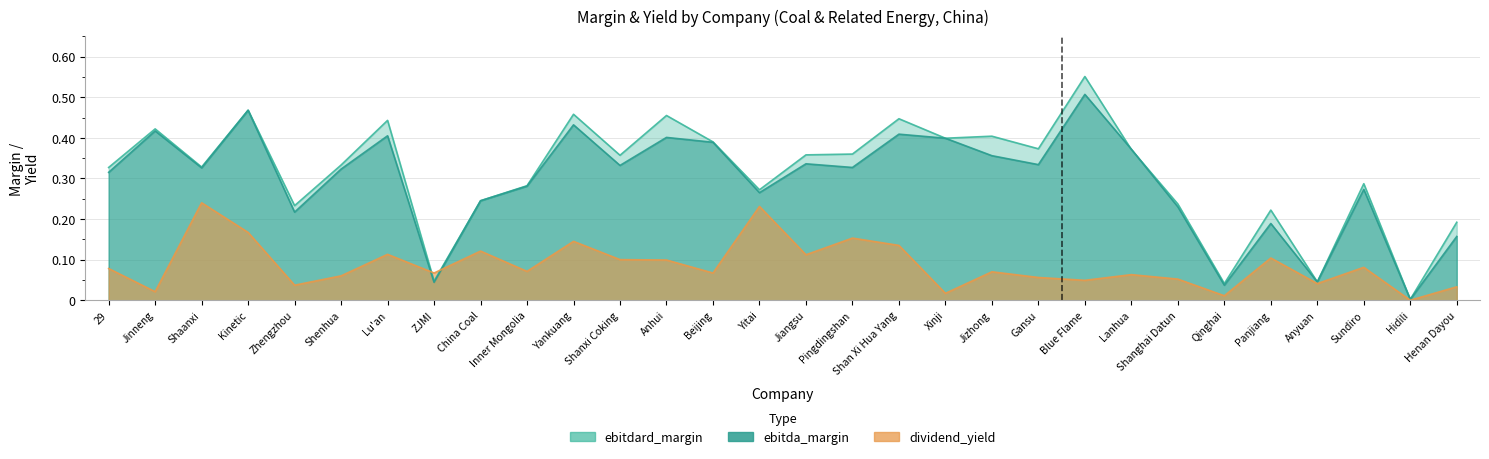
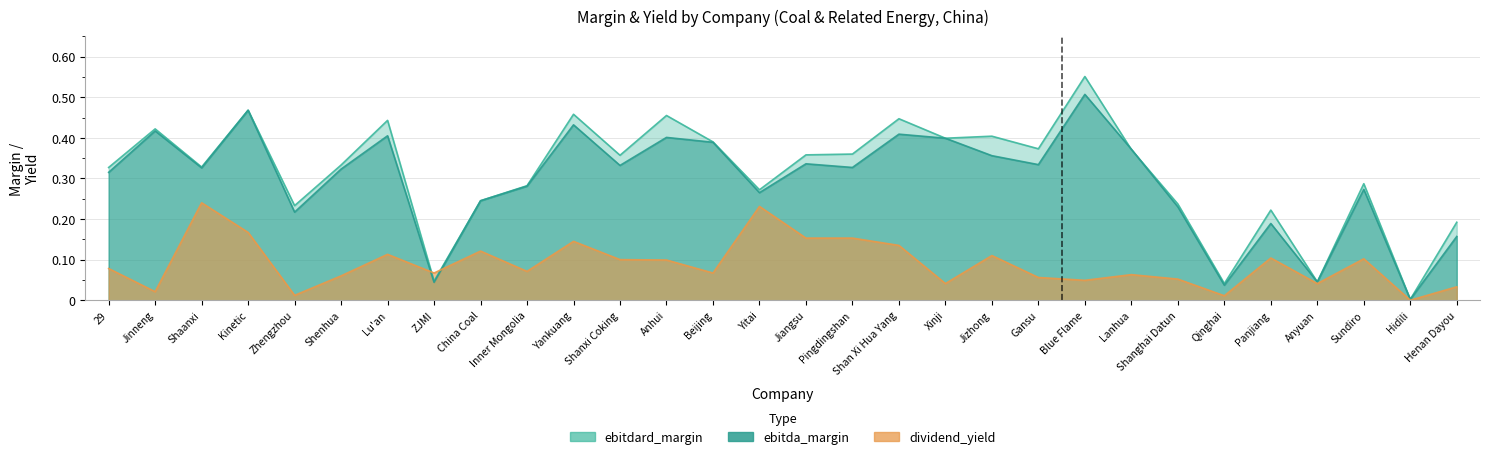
dividend_yield, Zhengzhou: 0.04 -> 0.01
dividend_yield, Jiangsu: 0.11 -> 0.15
dividend_yield, Xinji: 0.02 -> 0.04
dividend_yield, Jizhong: 0.07 -> 0.11
dividend_yield, Sundiro: 0.08 -> 0.10
